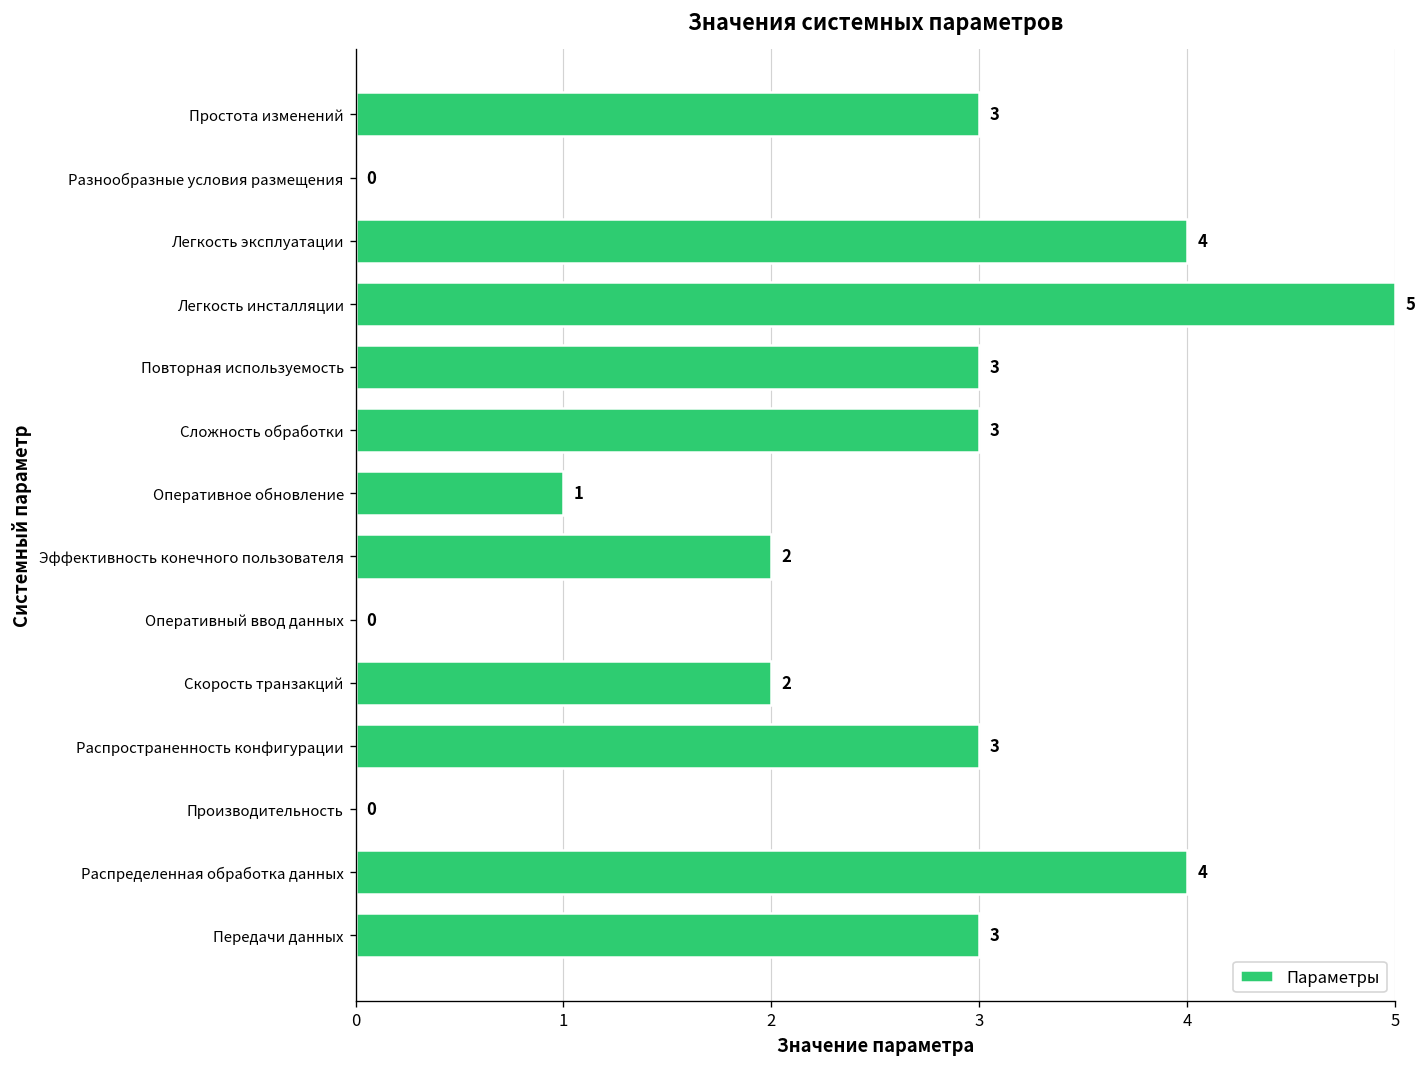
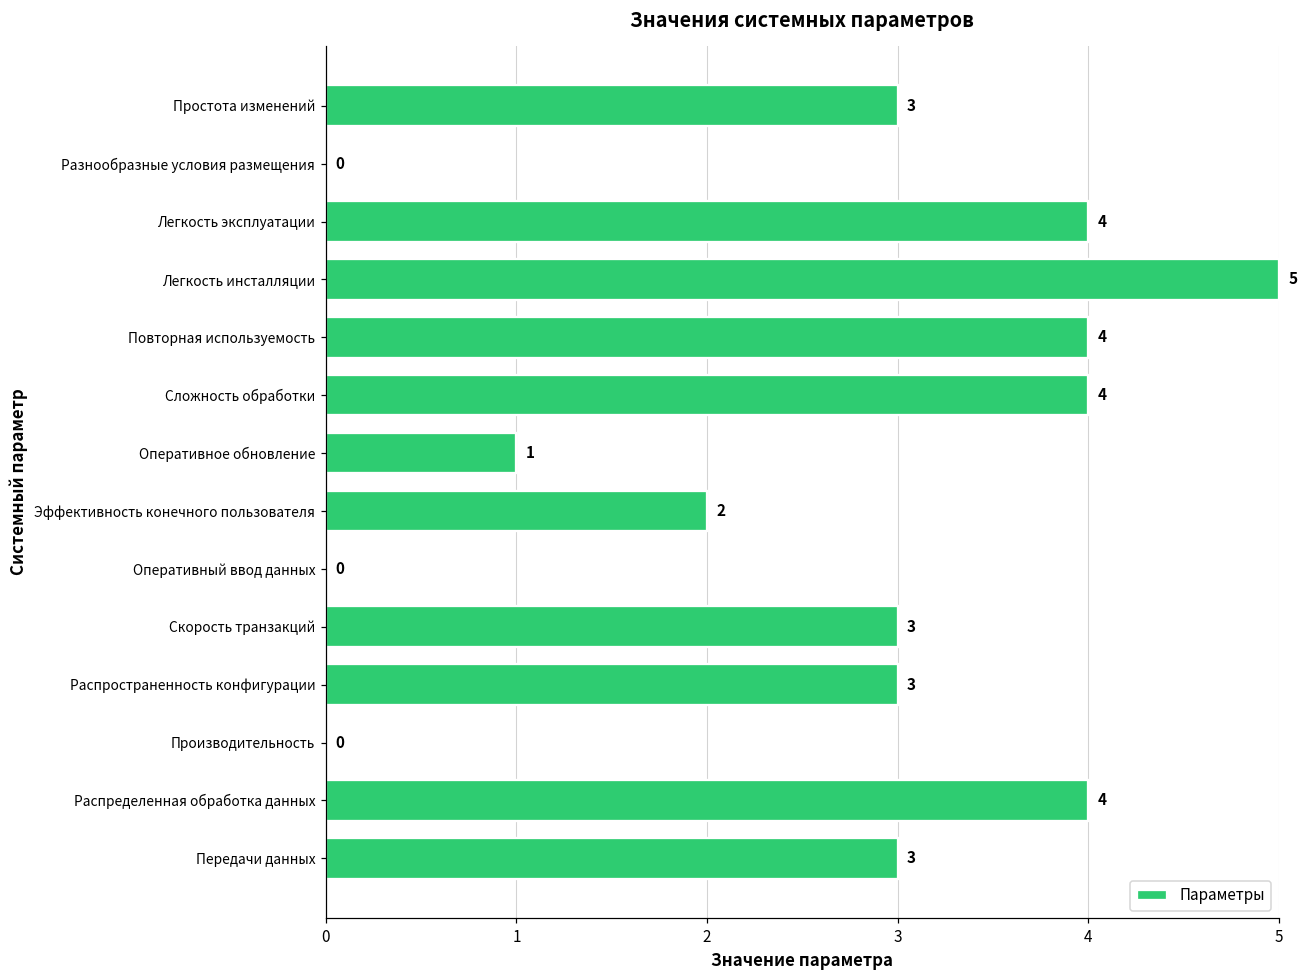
Повторная используемость: 3 -> 4
Сложность обработки: 3 -> 4
Скорость транзакций: 2 -> 3
